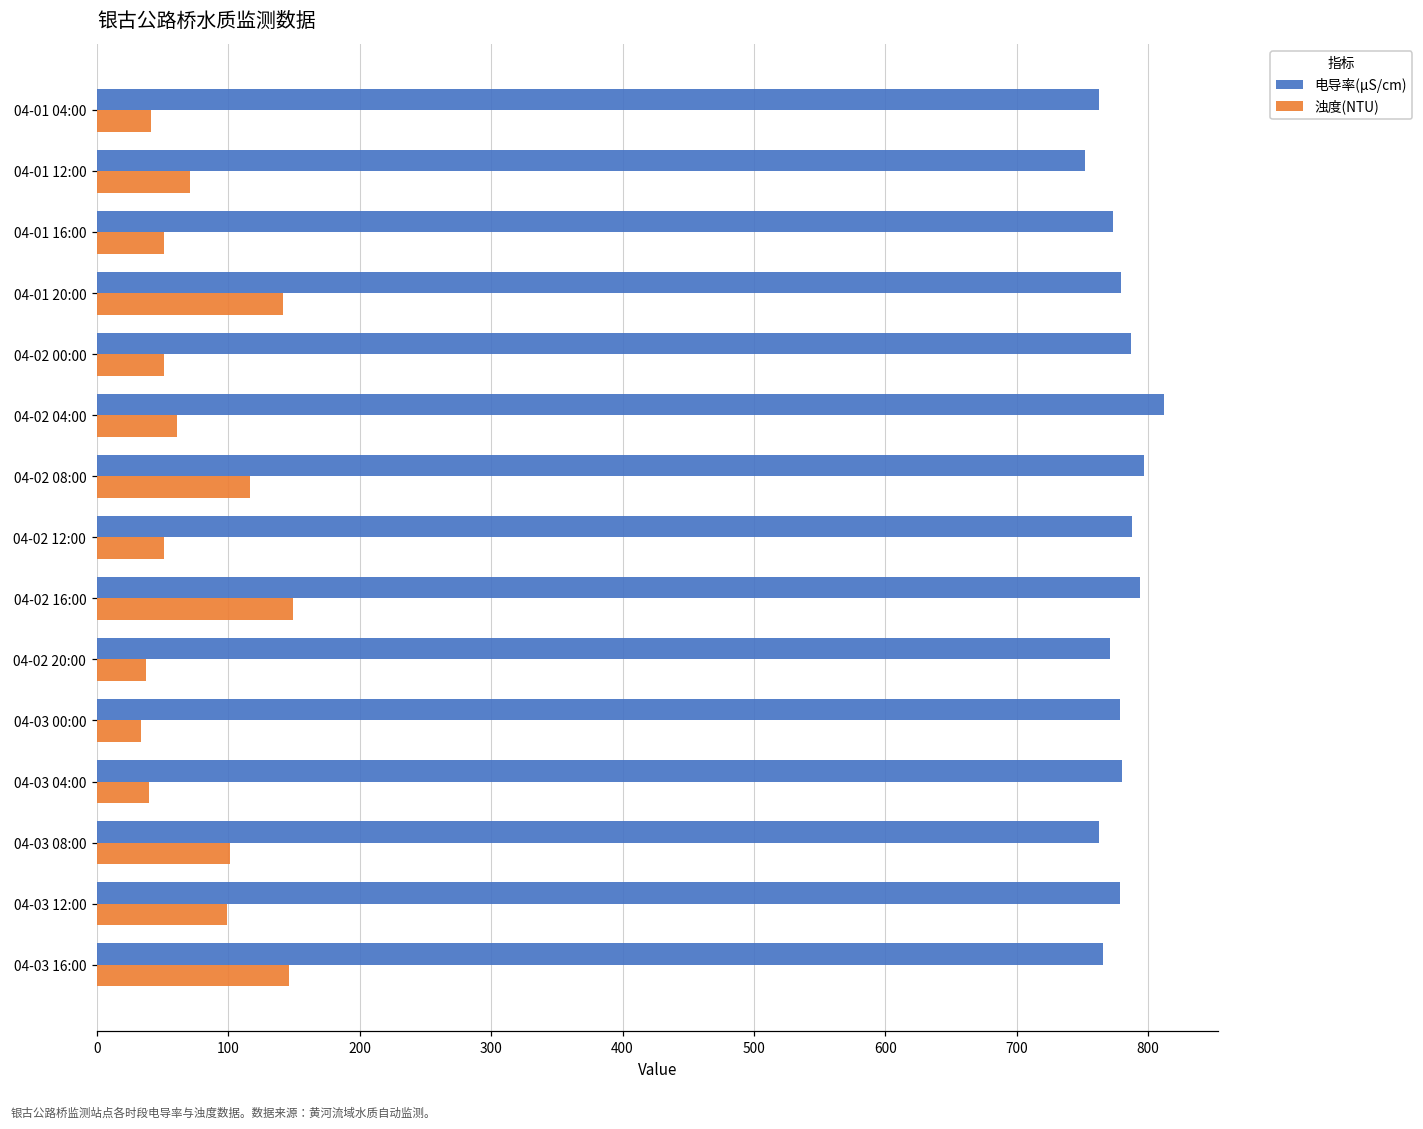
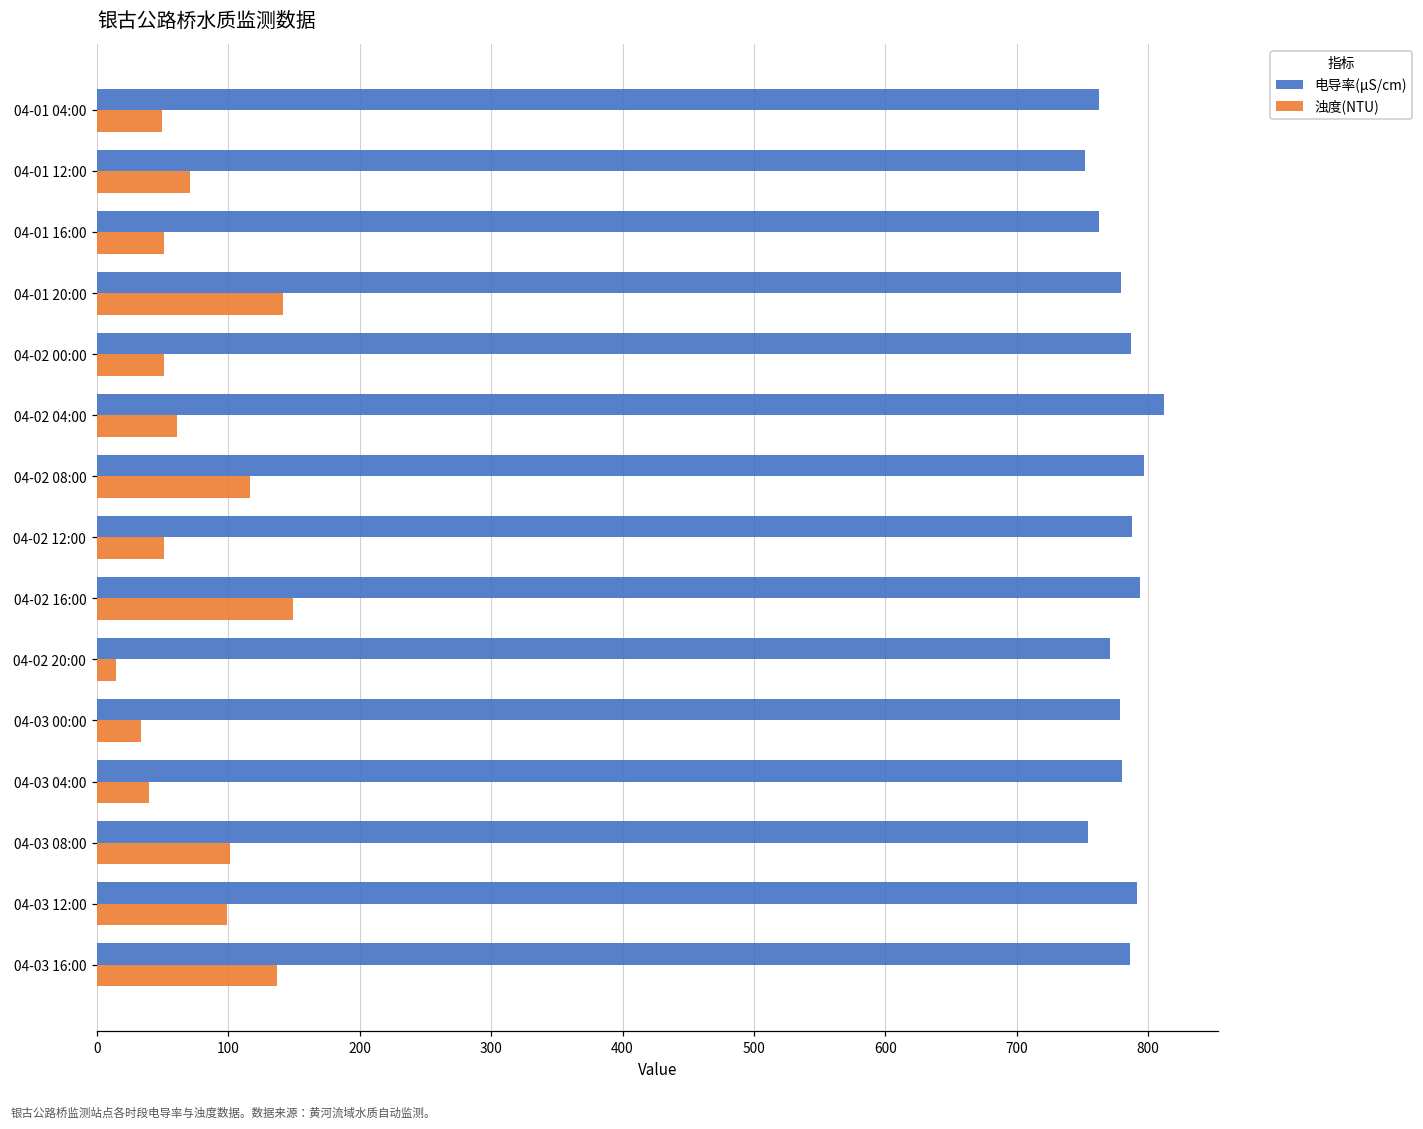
浊度(NTU), 04-01 04:00: 41 -> 50
电导率(μS/cm), 04-01 16:00: 773 -> 763
浊度(NTU), 04-02 20:00: 37 -> 15
电导率(μS/cm), 04-03 08:00: 762 -> 754
电导率(μS/cm), 04-03 12:00: 778 -> 792
电导率(μS/cm), 04-03 16:00: 766 -> 786
浊度(NTU), 04-03 16:00: 146 -> 137
